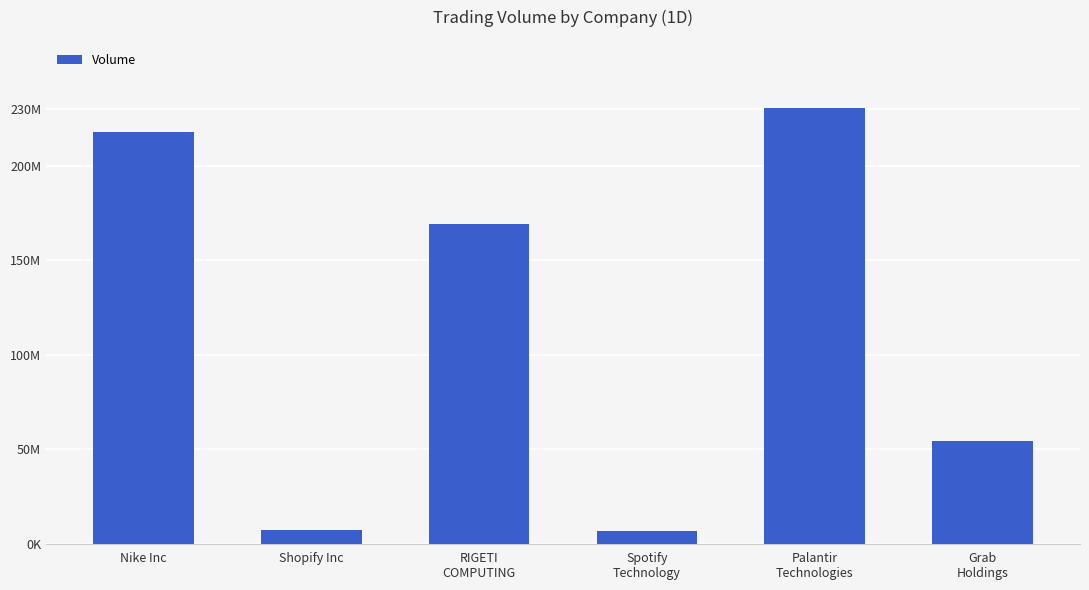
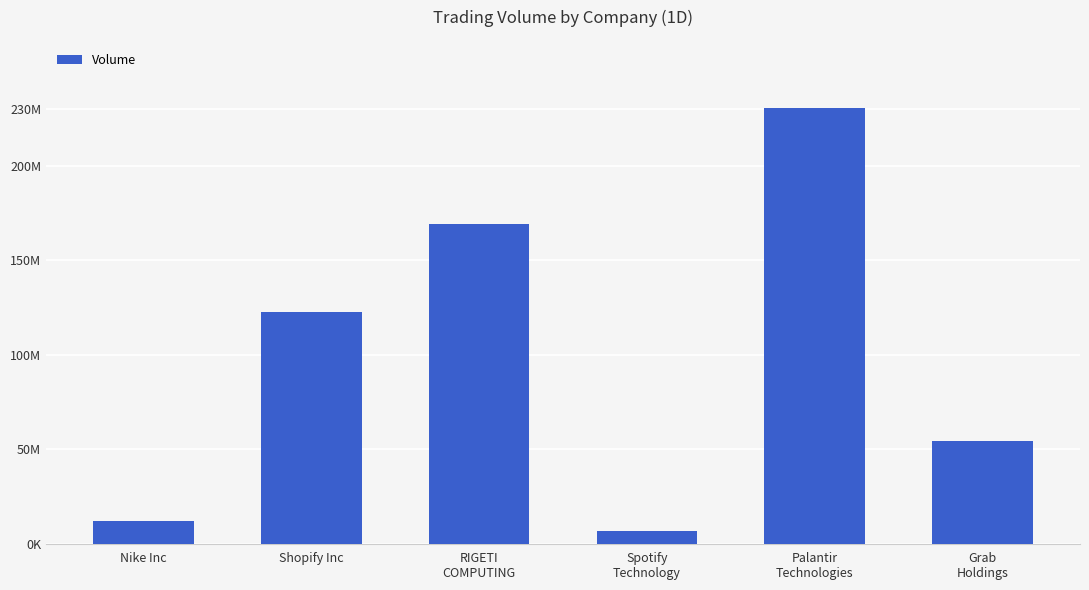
Nike Inc: 218000000 -> 12000000
Shopify Inc: 7000000 -> 123000000
